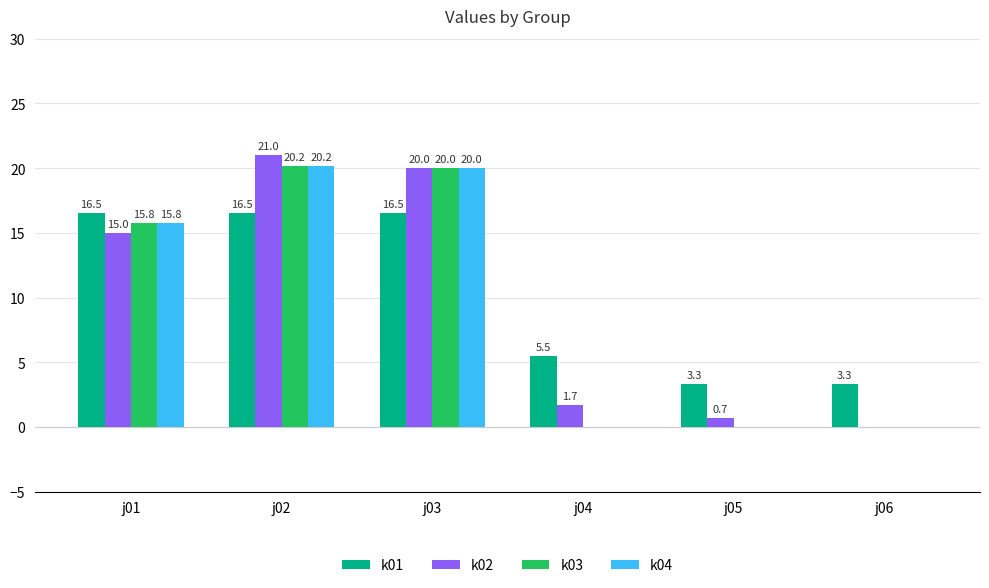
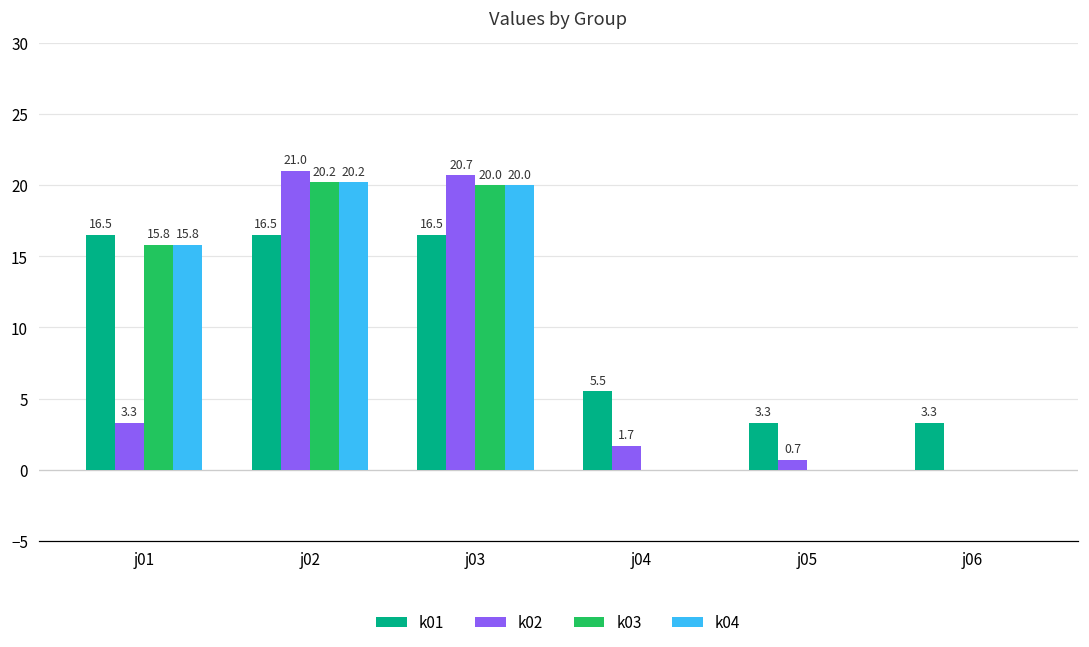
k02, j01: 15.0 -> 3.3
k02, j03: 20.0 -> 20.7
